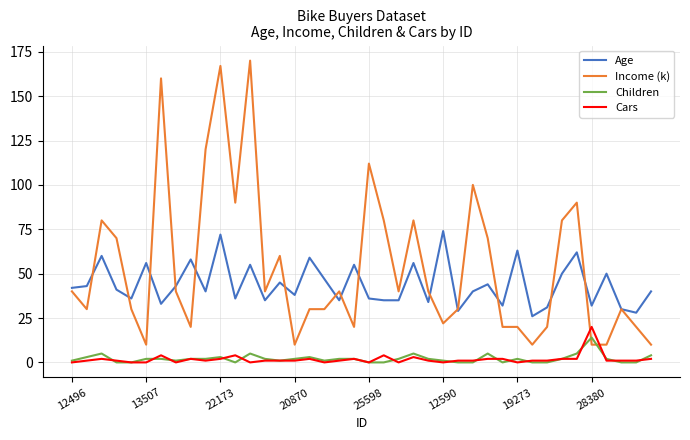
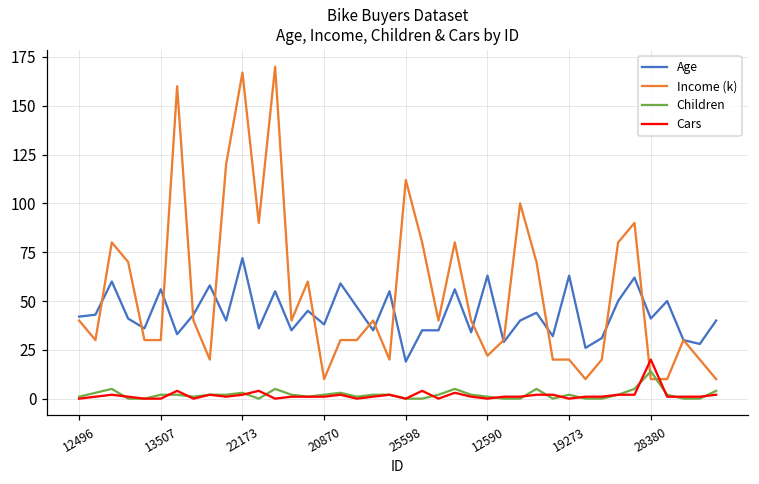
Income (k), 13507: 10 -> 30
Age, 25598: 36 -> 19
Age, 12590: 74 -> 63
Age, 28380: 32 -> 41
